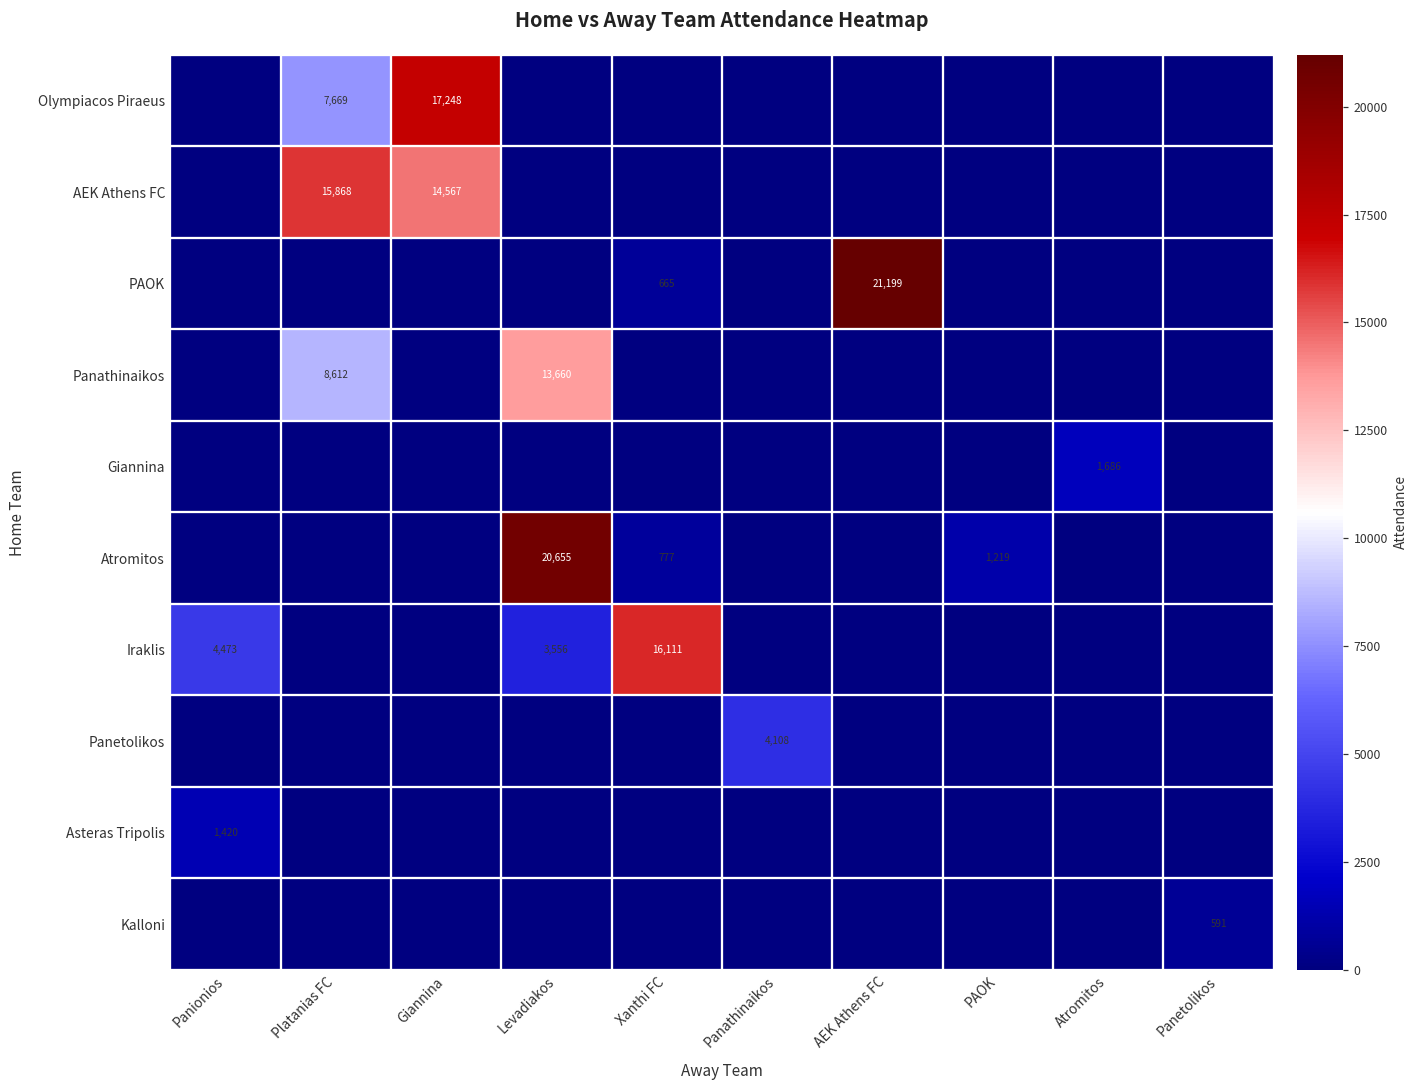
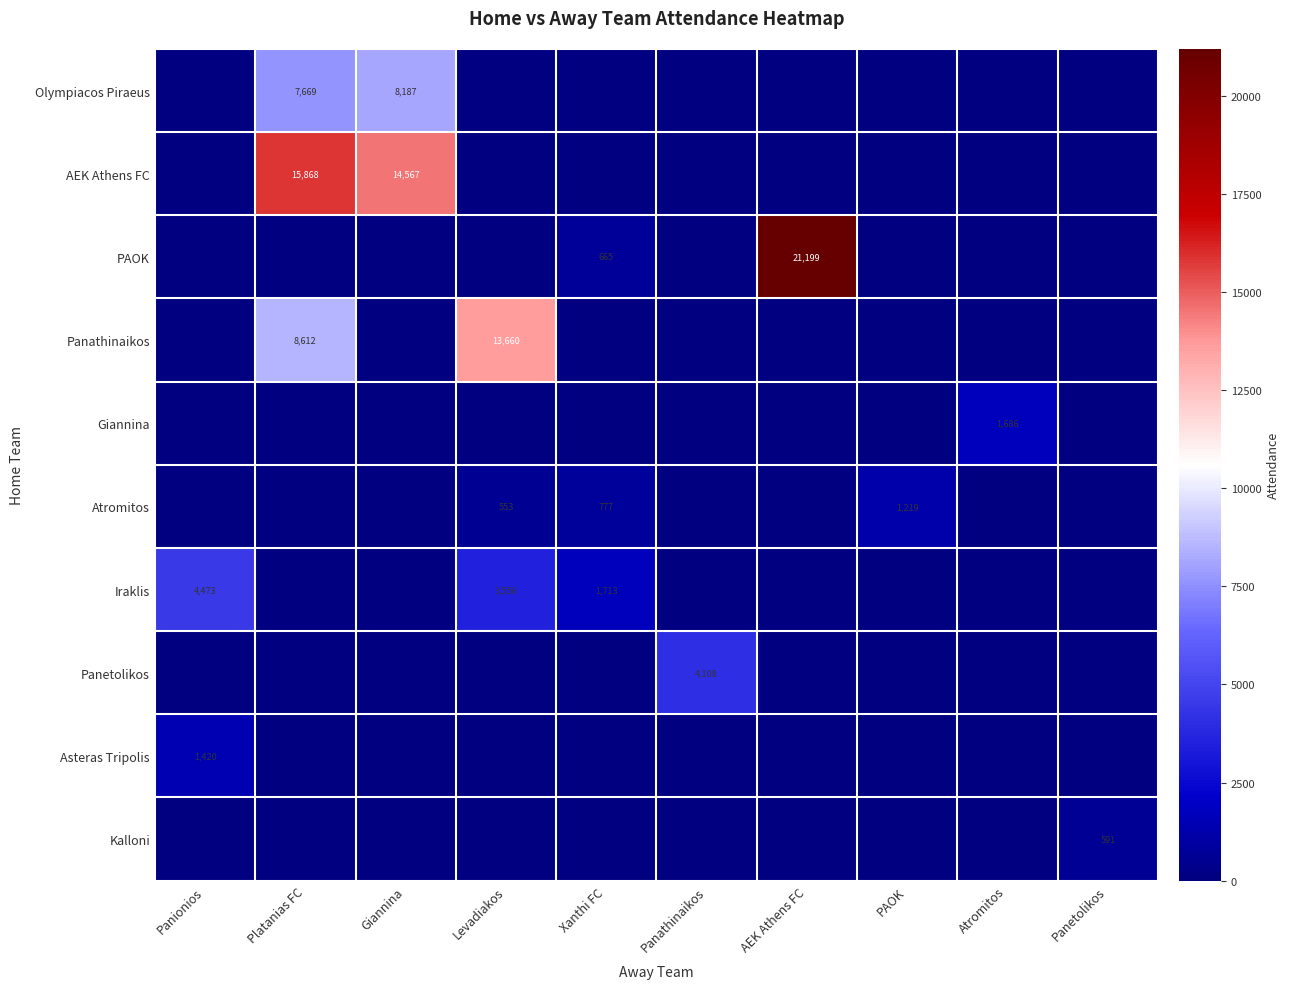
Olympiacos Piraeus, Giannina: 17,248 -> 8,187
Atromitos, Levadiakos: 20,655 -> 553
Iraklis, Xanthi FC: 16,111 -> 1,713
